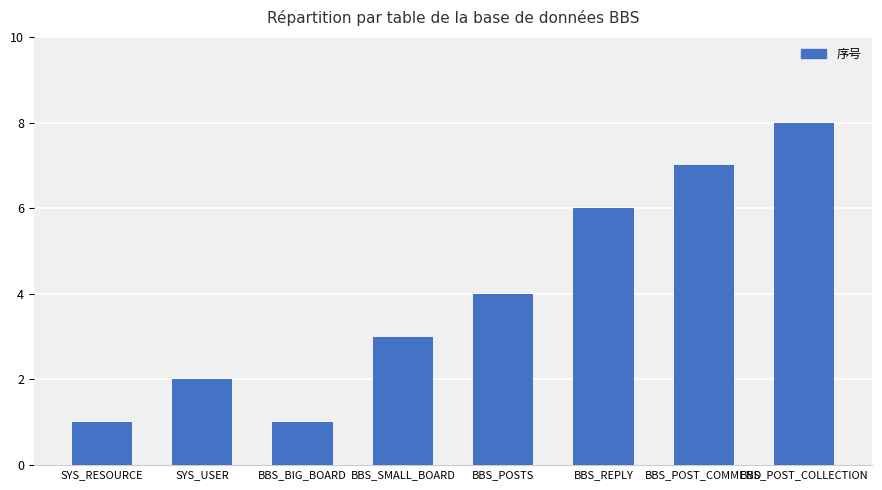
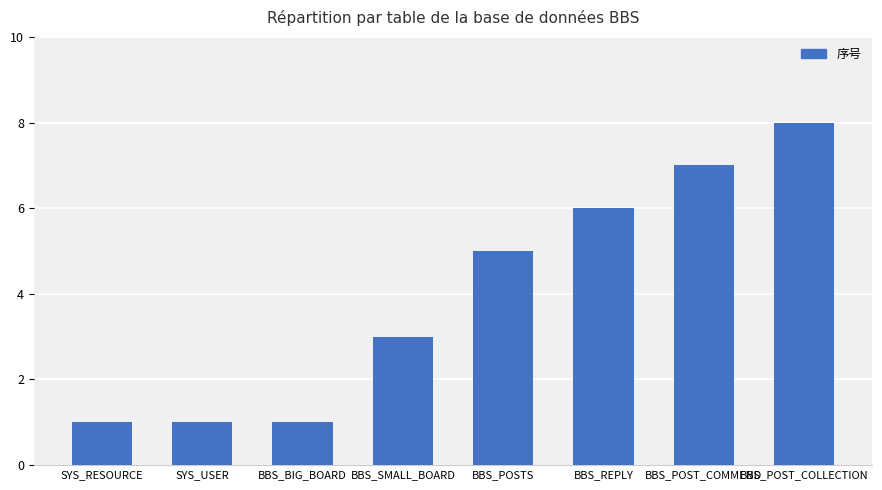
SYS_USER: 2 -> 1
BBS_POSTS: 4 -> 5
